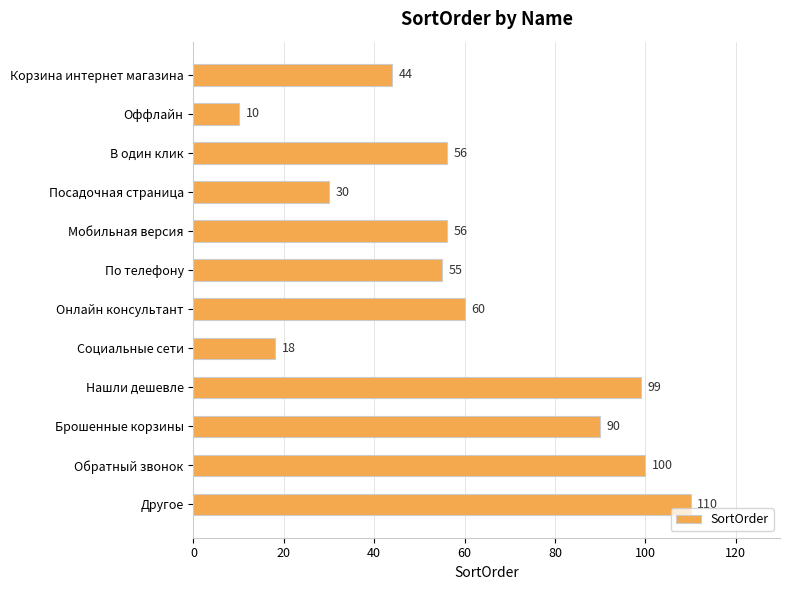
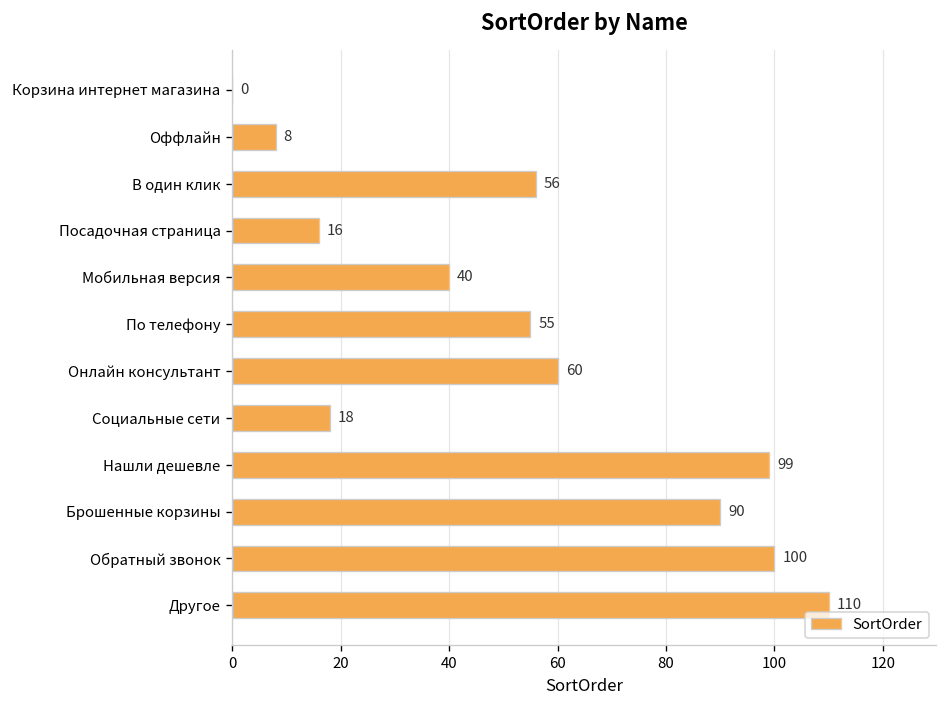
Корзина интернет магазина: 44 -> 0
Оффлайн: 10 -> 8
Посадочная страница: 30 -> 16
Мобильная версия: 56 -> 40
